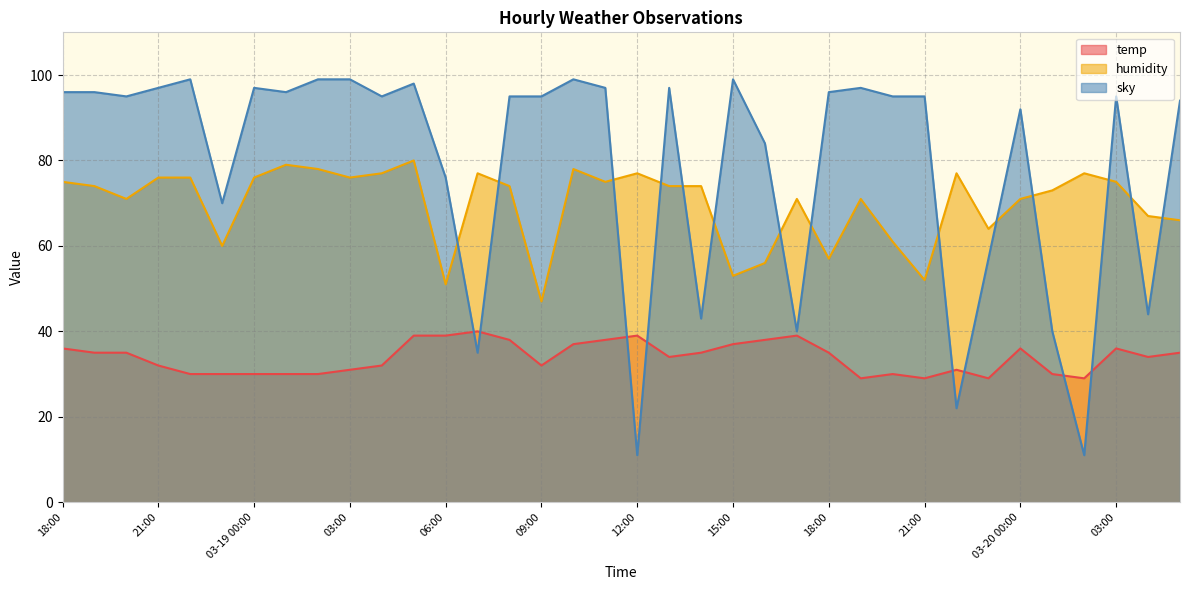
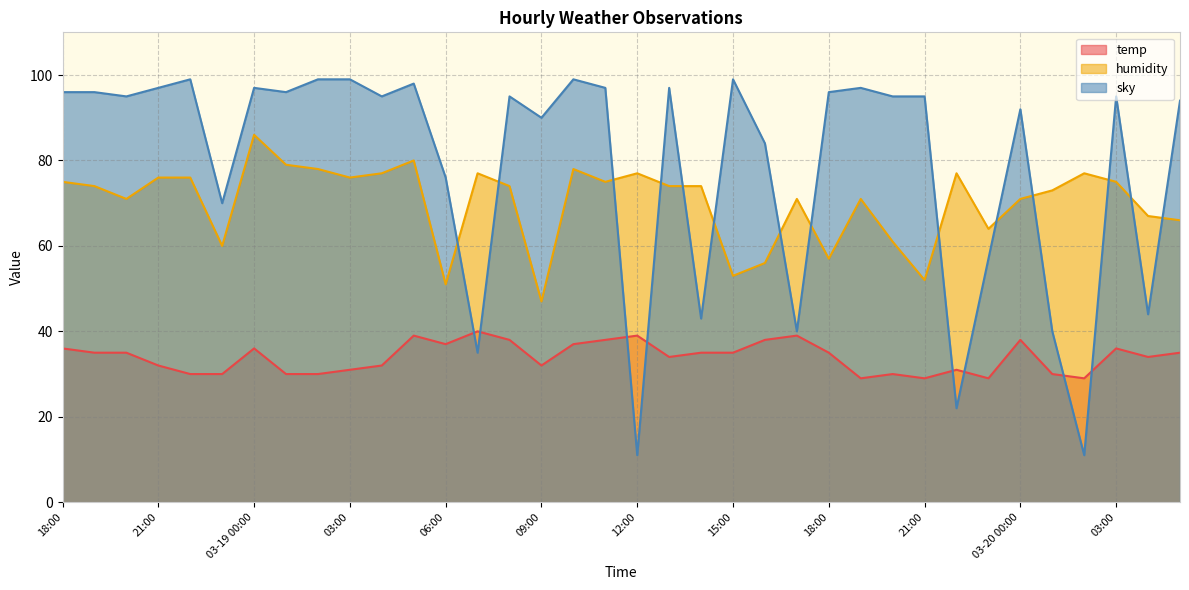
temp, 03-19 00:00: 30 -> 36
humidity, 03-19 00:00: 76 -> 86
temp, 06:00: 39 -> 37
sky, 09:00: 95 -> 90
temp, 15:00: 37 -> 35
temp, 03-20 00:00: 36 -> 38
